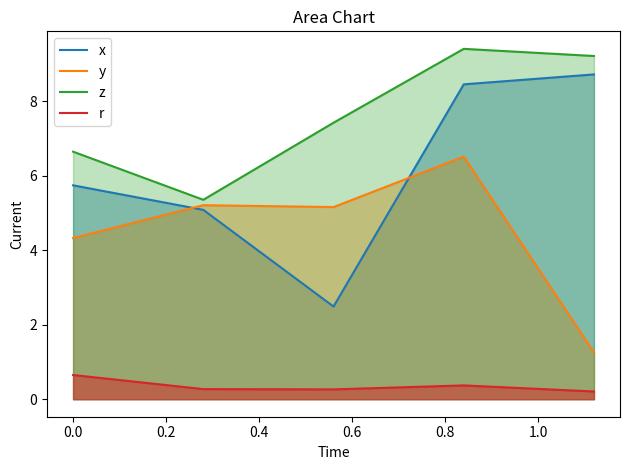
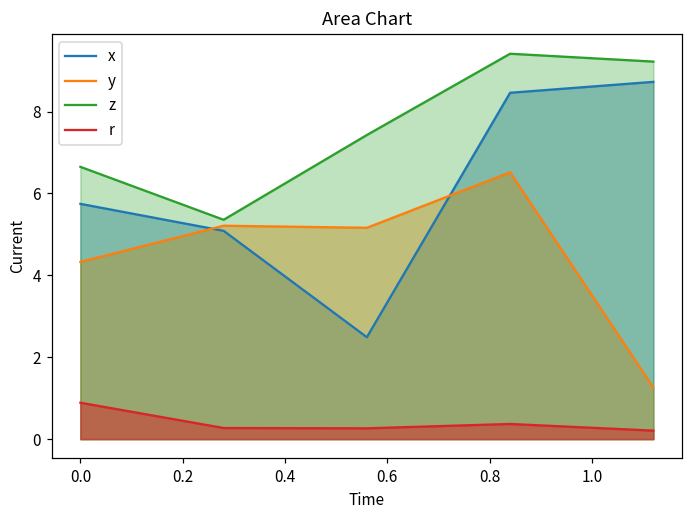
r, 0.0: 0.7 -> 0.9
